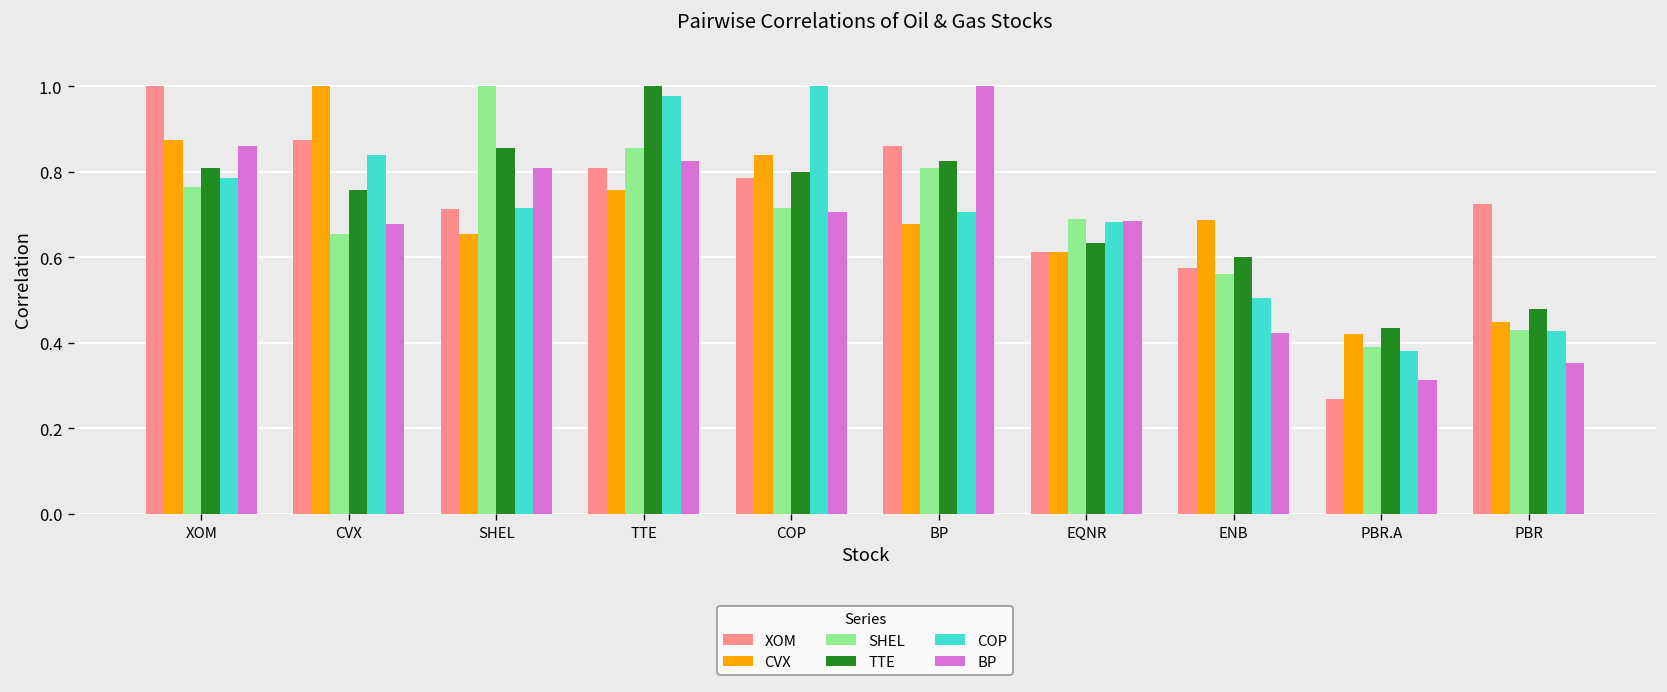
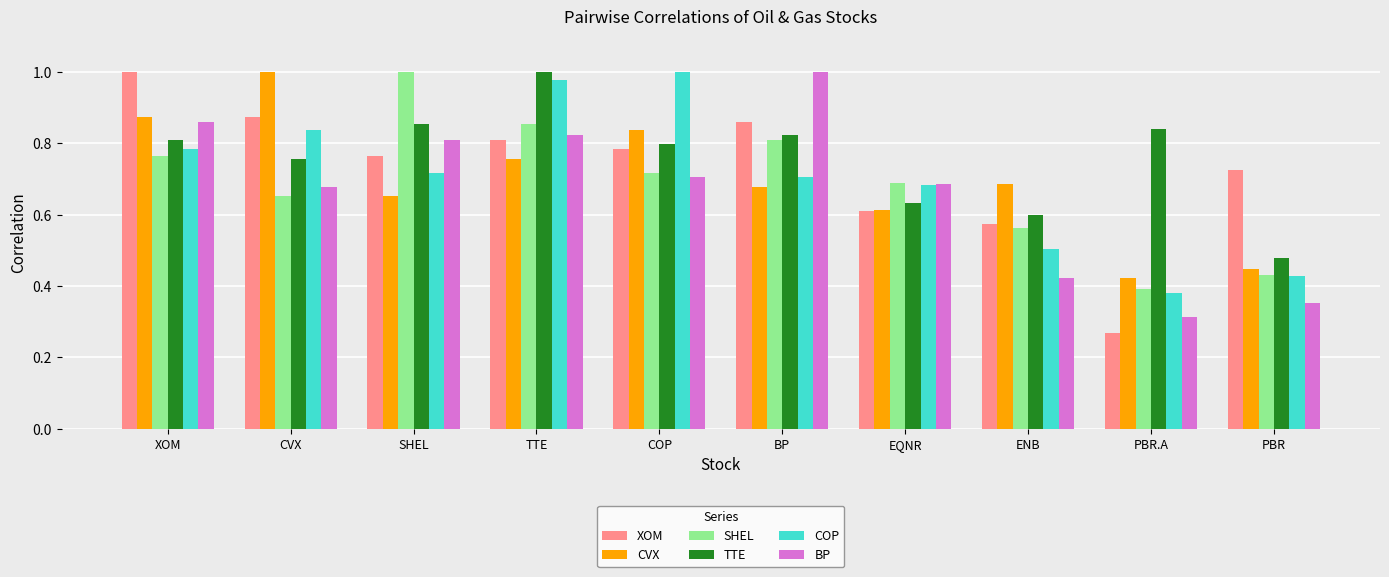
XOM, SHEL: 0.71 -> 0.77
TTE, PBR.A: 0.43 -> 0.84
